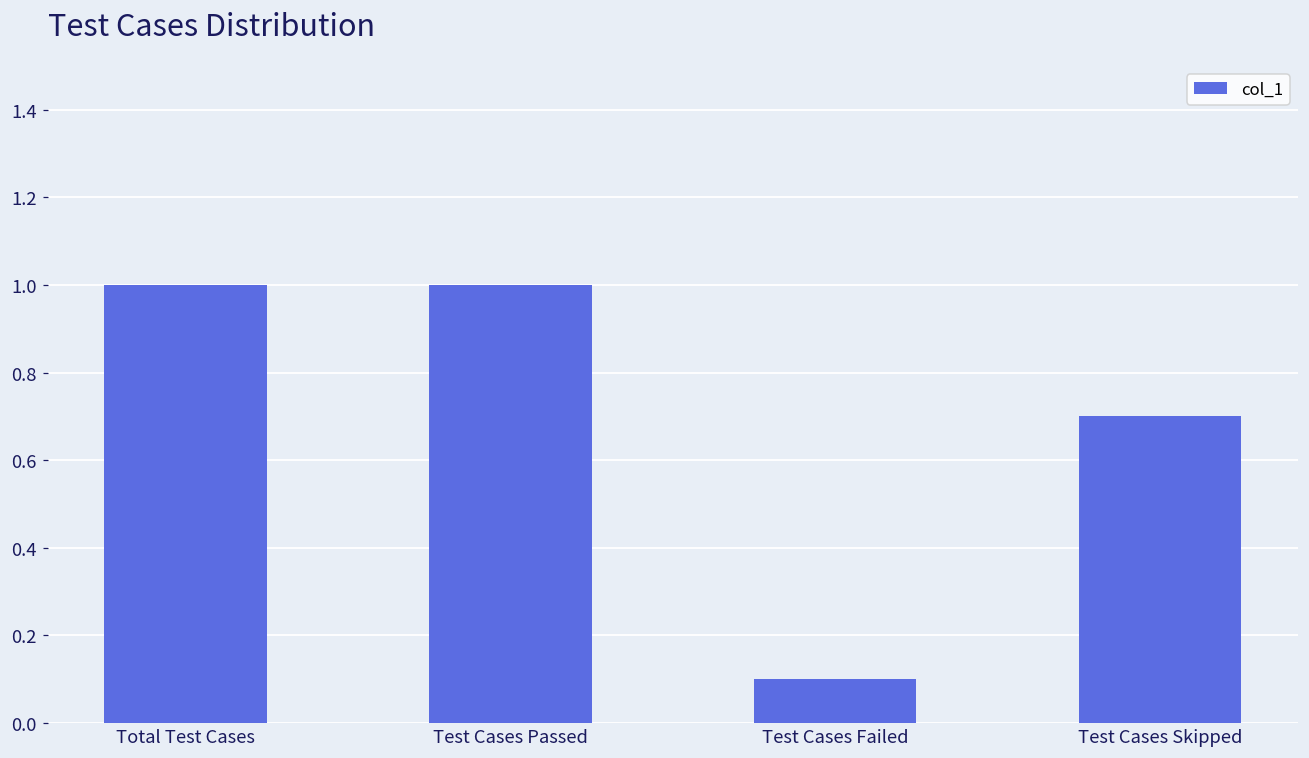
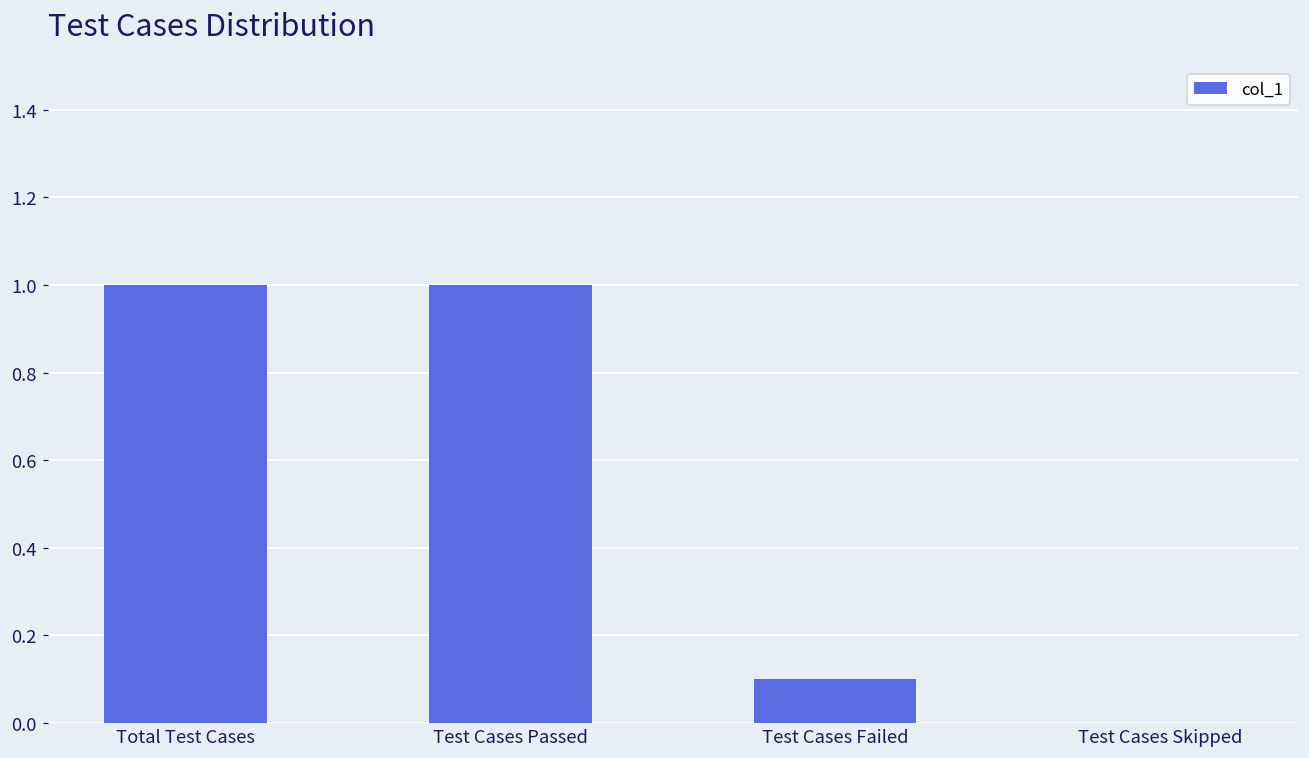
Test Cases Skipped: 0.7 -> 0.0
